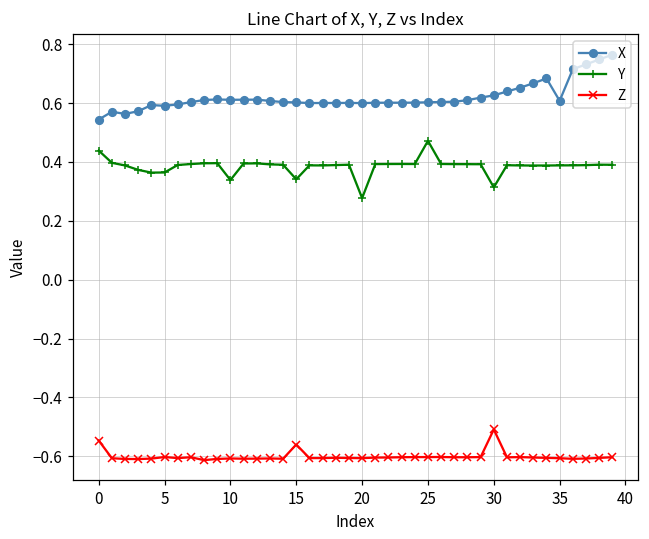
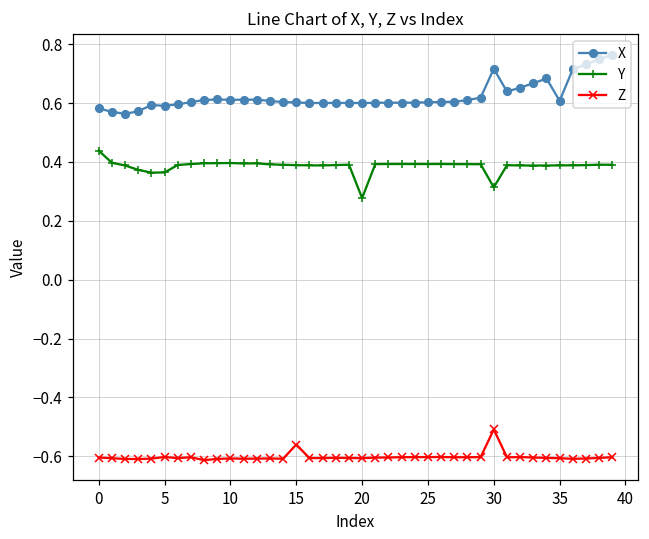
X, 0: 0.54 -> 0.58
Z, 0: -0.55 -> -0.60
Y, 10: 0.34 -> 0.40
Y, 15: 0.34 -> 0.39
Y, 25: 0.47 -> 0.39
X, 30: 0.63 -> 0.72
